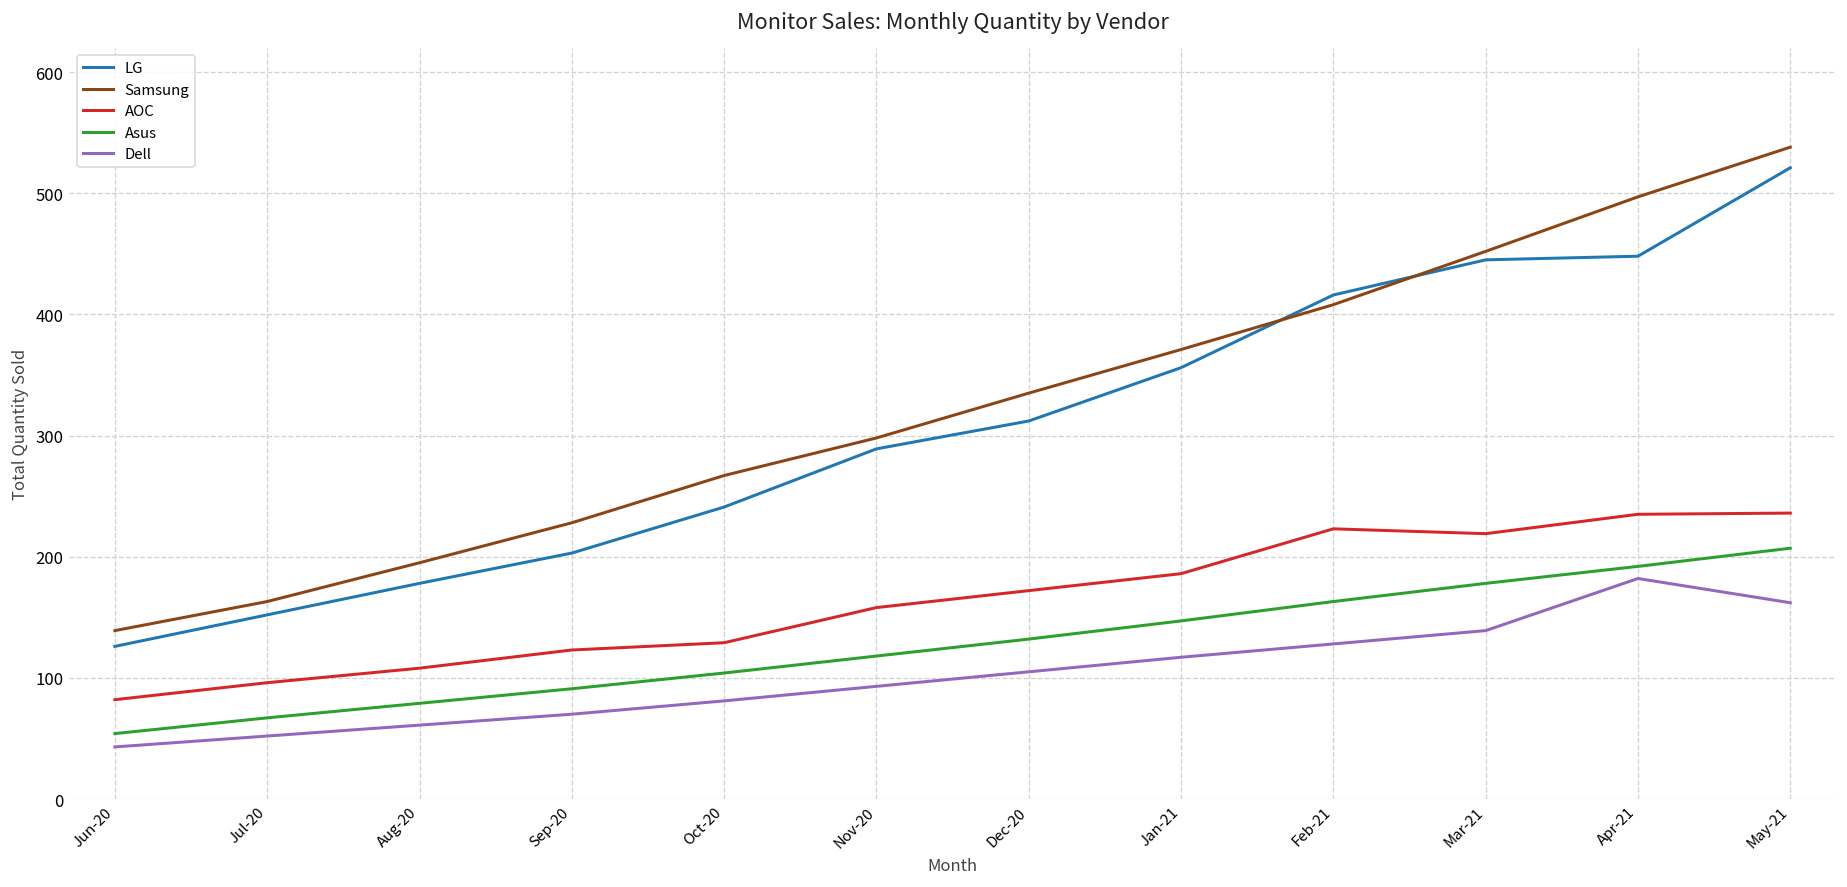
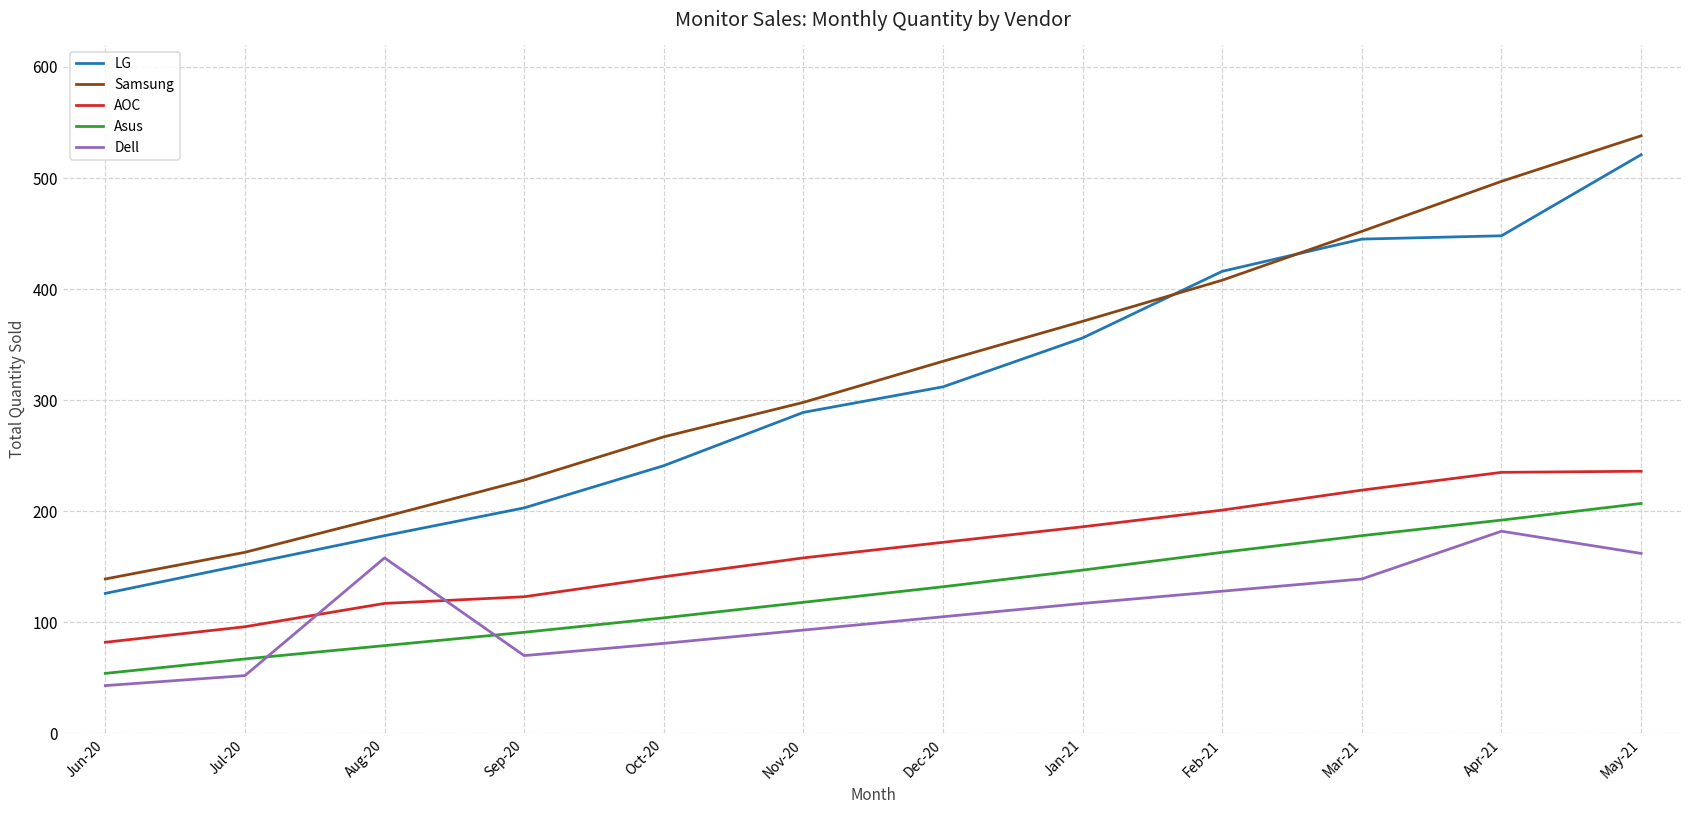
AOC, Aug-20: 108 -> 117
Dell, Aug-20: 61 -> 158
AOC, Oct-20: 129 -> 141
AOC, Feb-21: 223 -> 201
